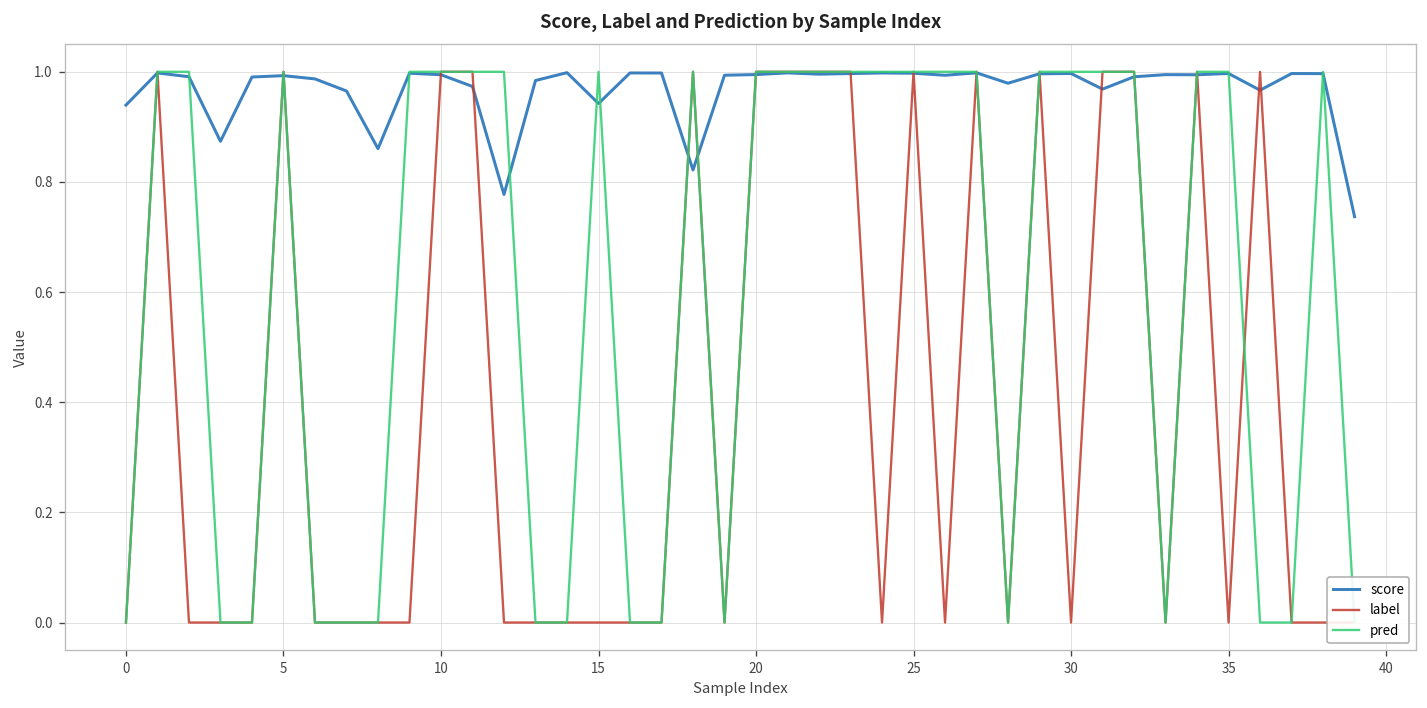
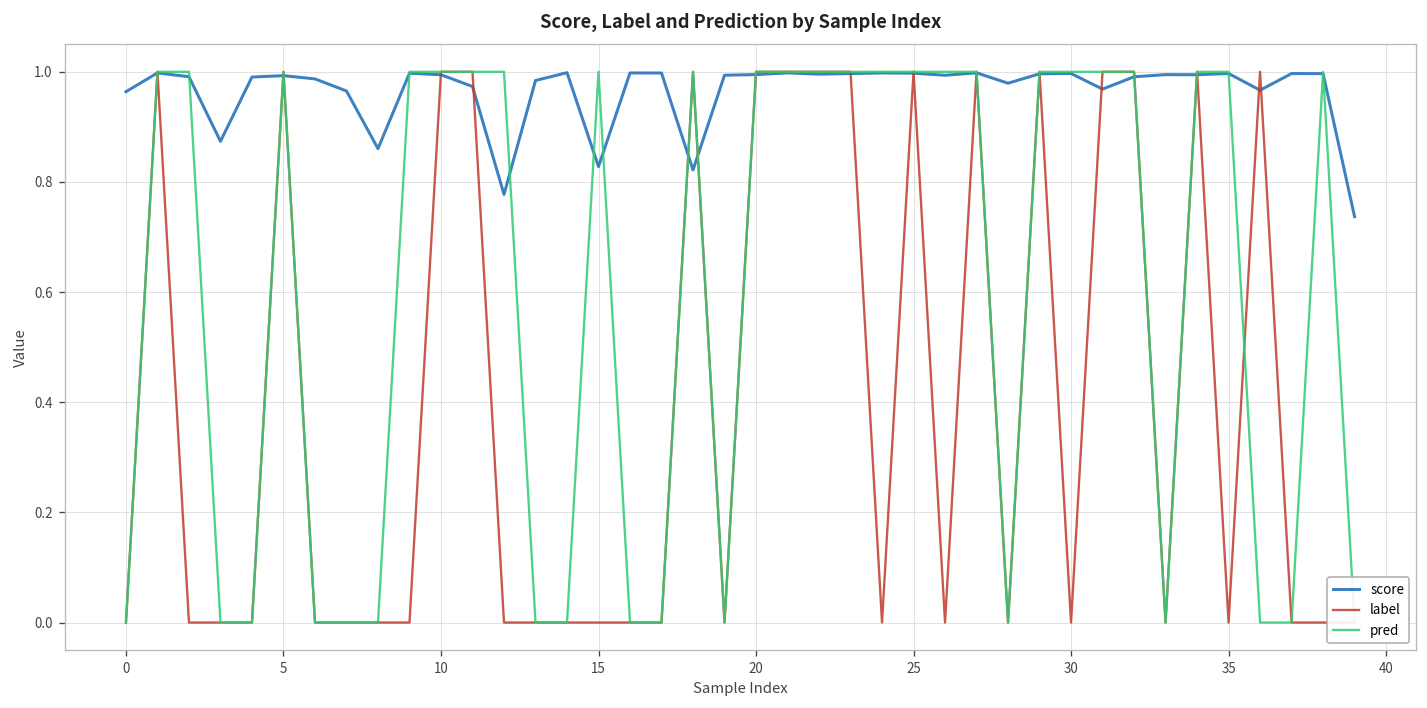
score, 0: 0.94 -> 0.96
score, 15: 0.94 -> 0.83
